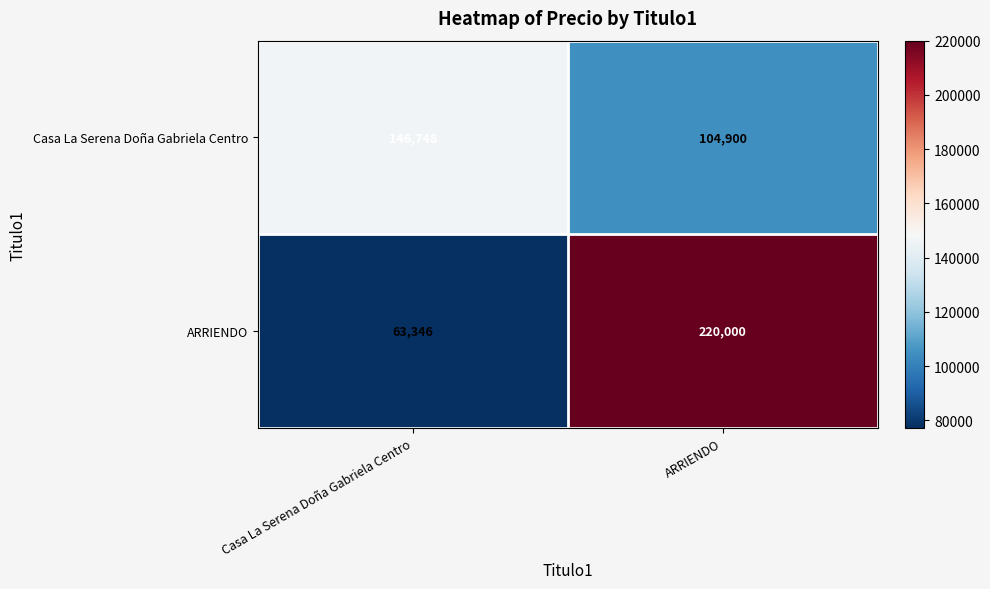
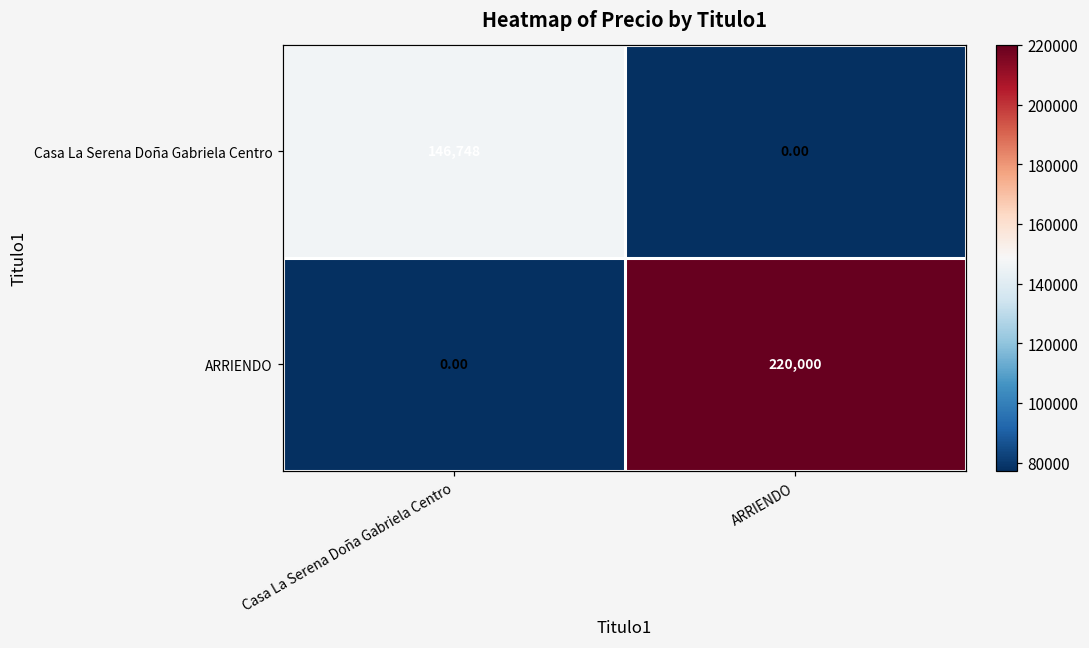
Casa La Serena Doña Gabriela Centro, ARRIENDO: 104,900 -> 0.00
ARRIENDO, Casa La Serena Doña Gabriela Centro: 63,346 -> 0.00
